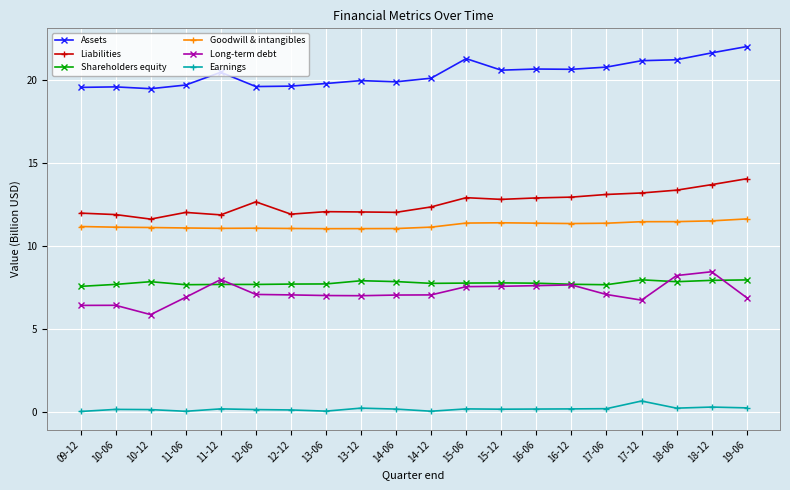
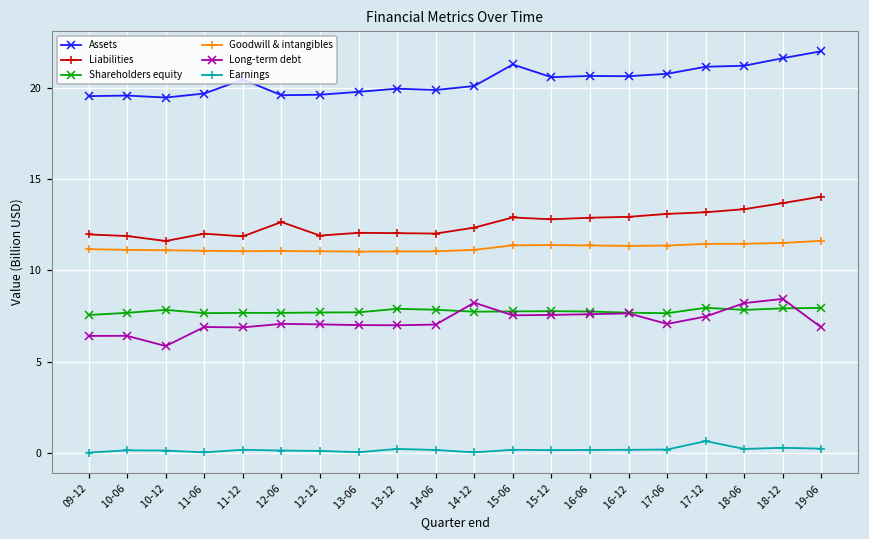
Long-term debt, 11-12: 8.0 -> 6.9
Long-term debt, 14-12: 7.1 -> 8.2
Long-term debt, 17-12: 6.7 -> 7.5
